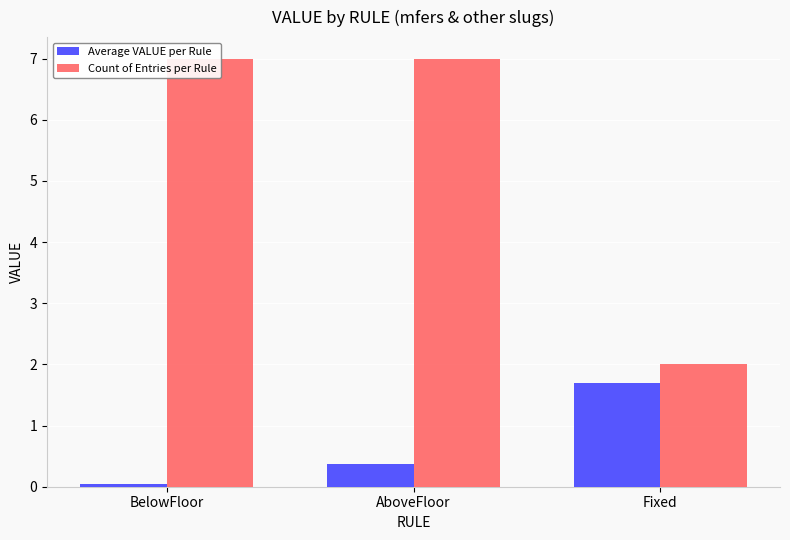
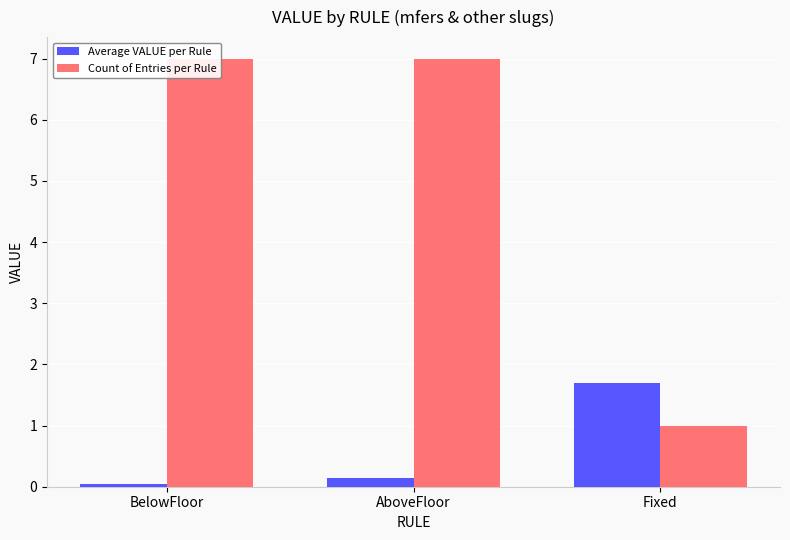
Average VALUE per Rule, AboveFloor: 0.4 -> 0.2
Count of Entries per Rule, Fixed: 2 -> 1
